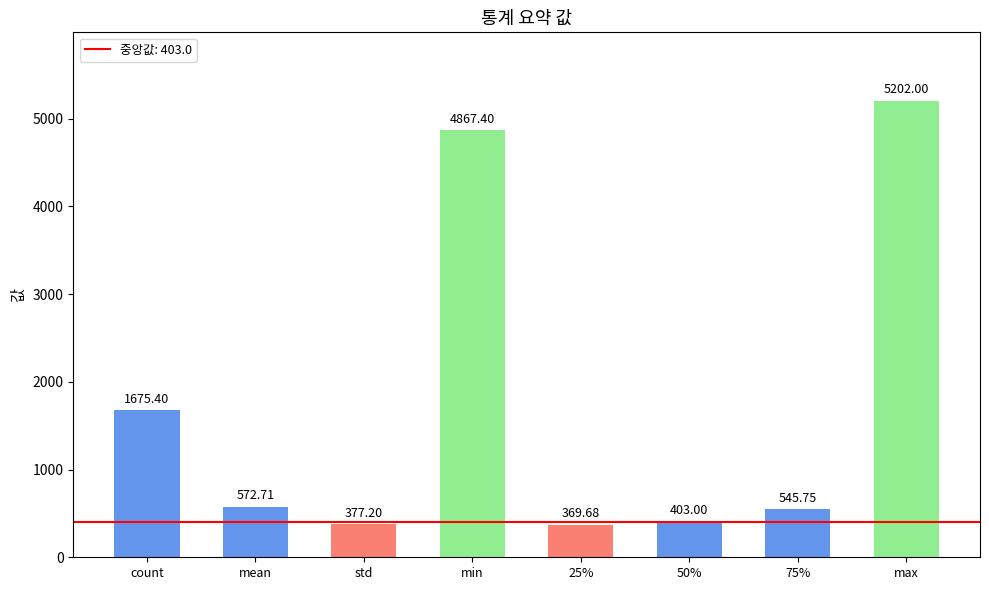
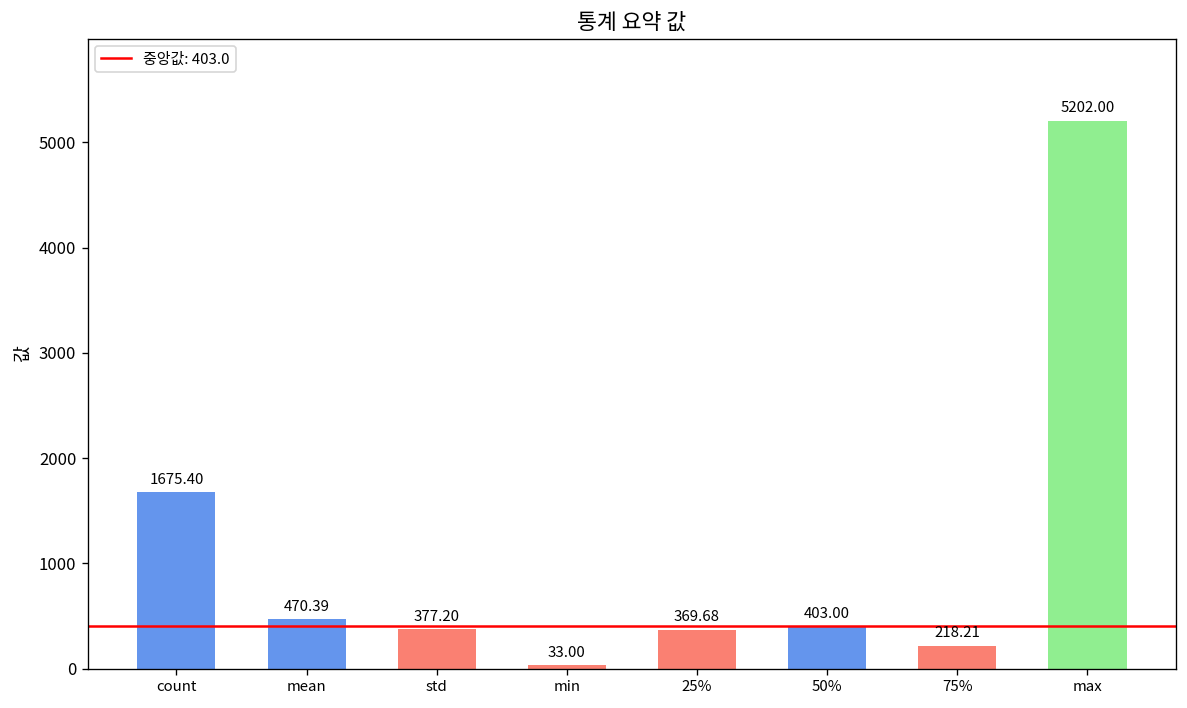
mean: 572.71 -> 470.39
min: 4867.40 -> 33.00
75%: 545.75 -> 218.21
